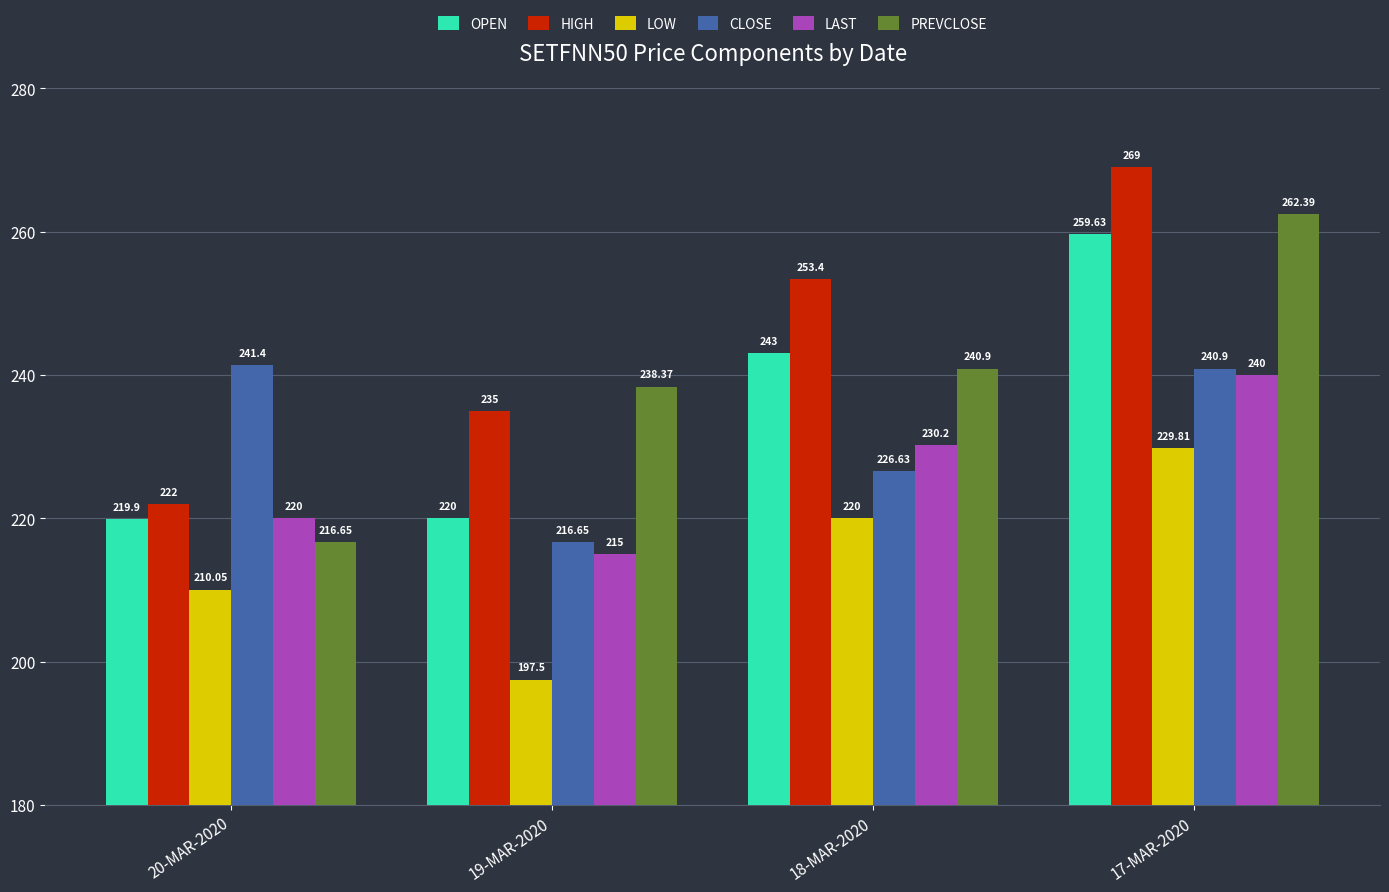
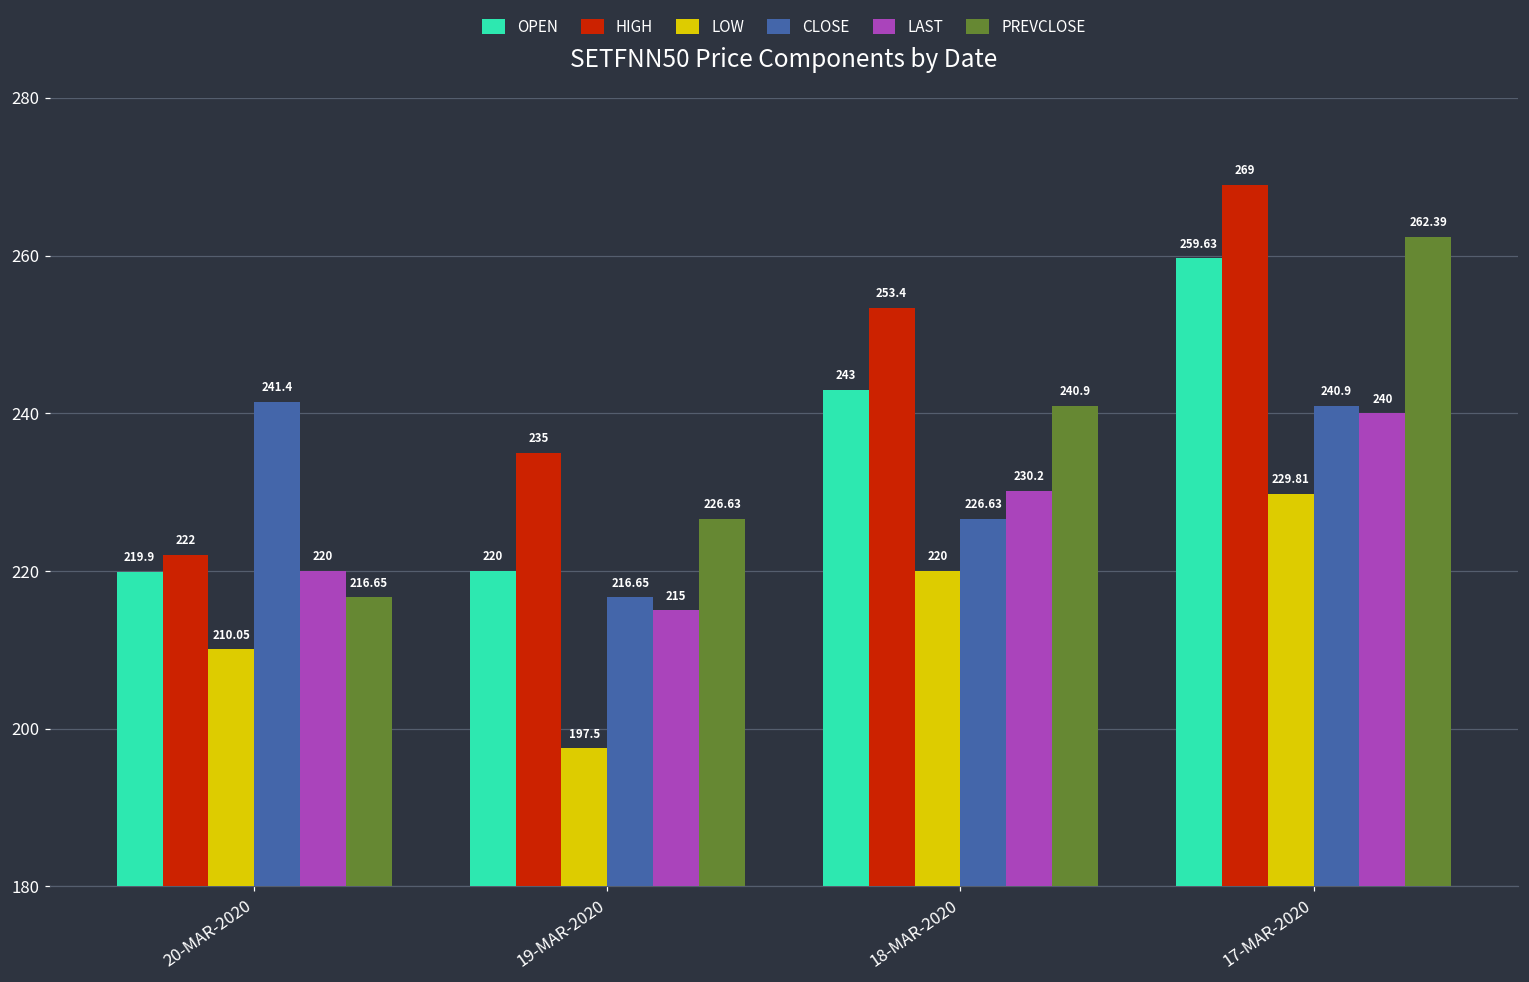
PREVCLOSE, 19-MAR-2020: 238.37 -> 226.63
